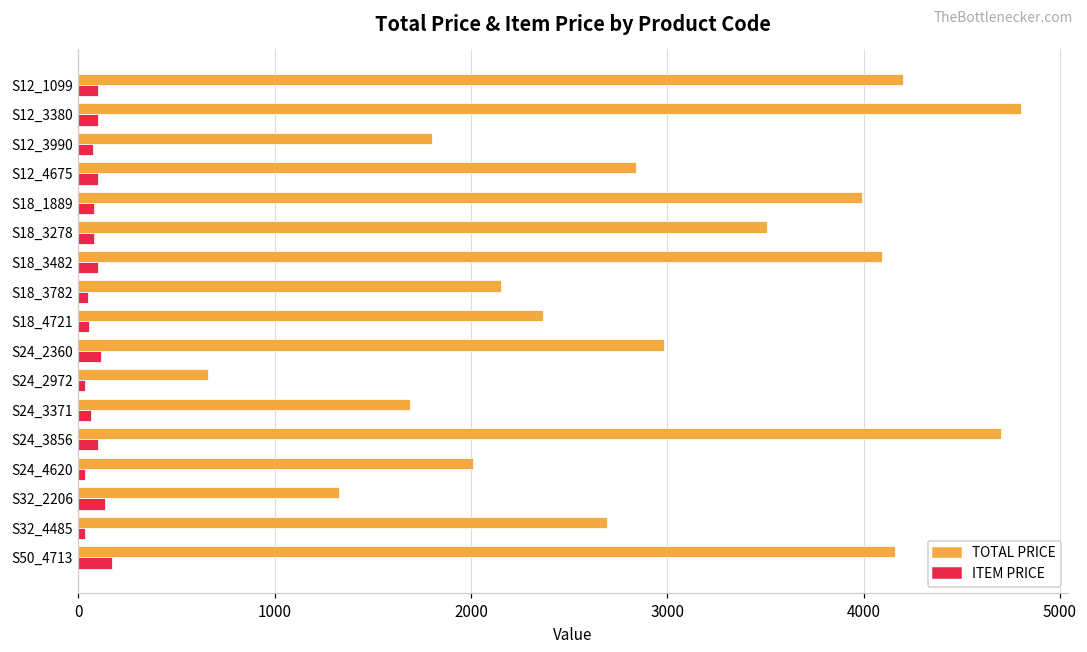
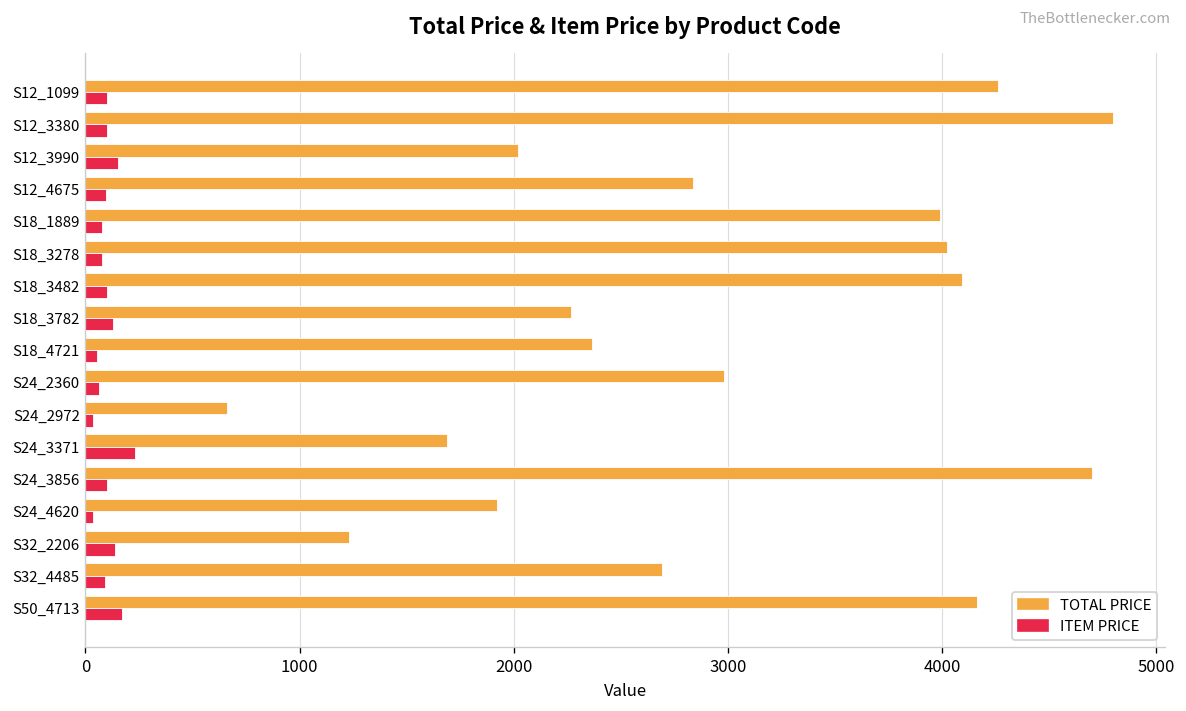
TOTAL PRICE, S12_1099: 4200 -> 4260
TOTAL PRICE, S12_3990: 1800 -> 2020
ITEM PRICE, S12_3990: 80 -> 150
TOTAL PRICE, S18_3278: 3510 -> 4020
TOTAL PRICE, S18_3782: 2150 -> 2270
ITEM PRICE, S18_3782: 50 -> 130
ITEM PRICE, S24_2360: 120 -> 60
ITEM PRICE, S24_3371: 70 -> 230
TOTAL PRICE, S24_4620: 2010 -> 1920
TOTAL PRICE, S32_2206: 1330 -> 1230
ITEM PRICE, S32_4485: 30 -> 90
